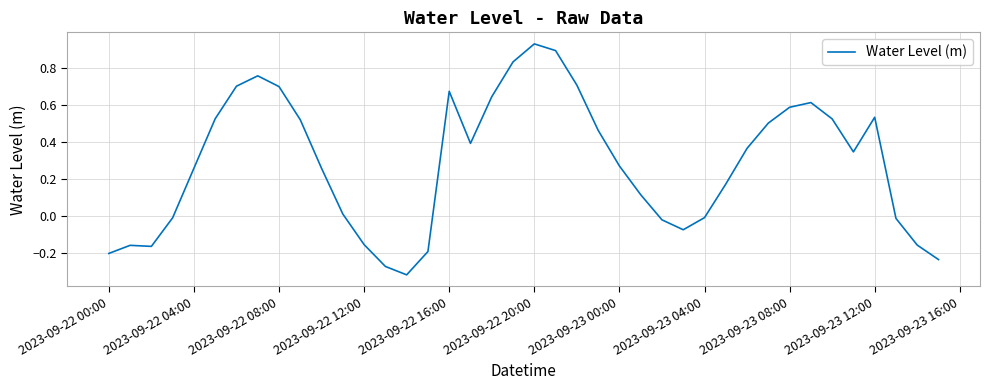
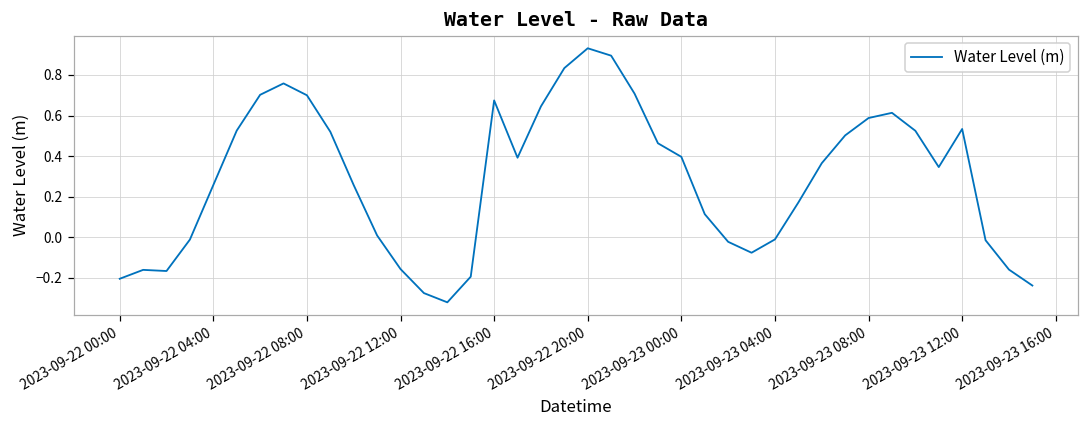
2023-09-23 00:00: 0.27 -> 0.40
